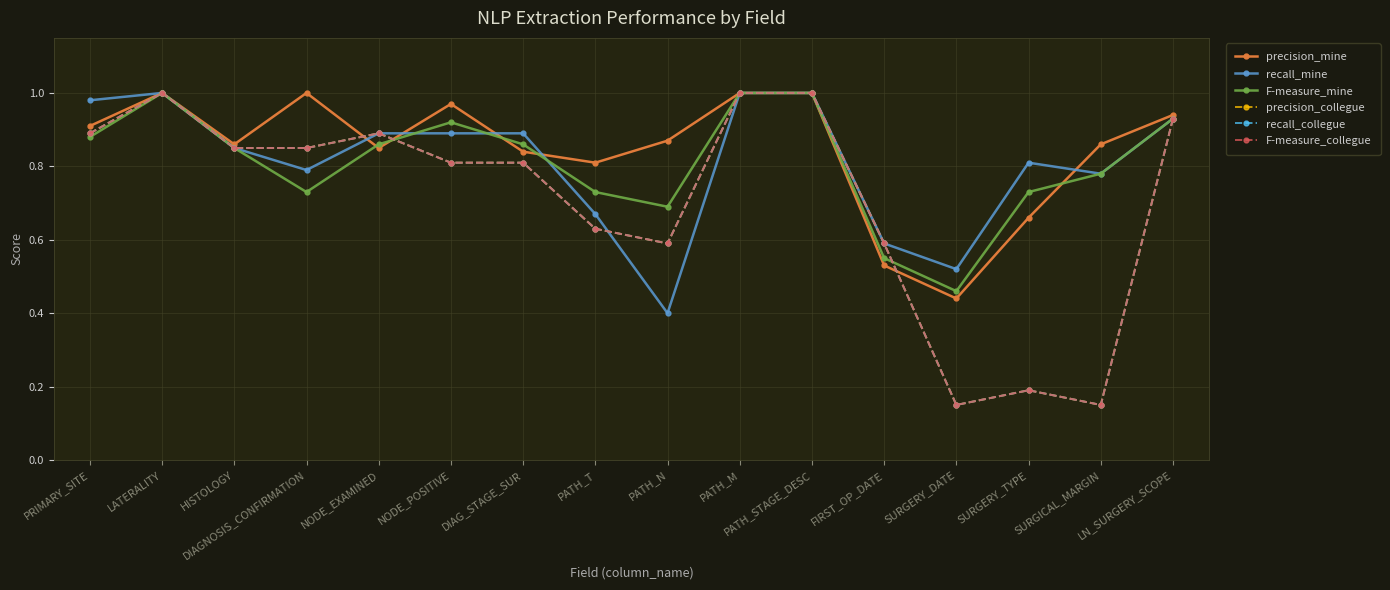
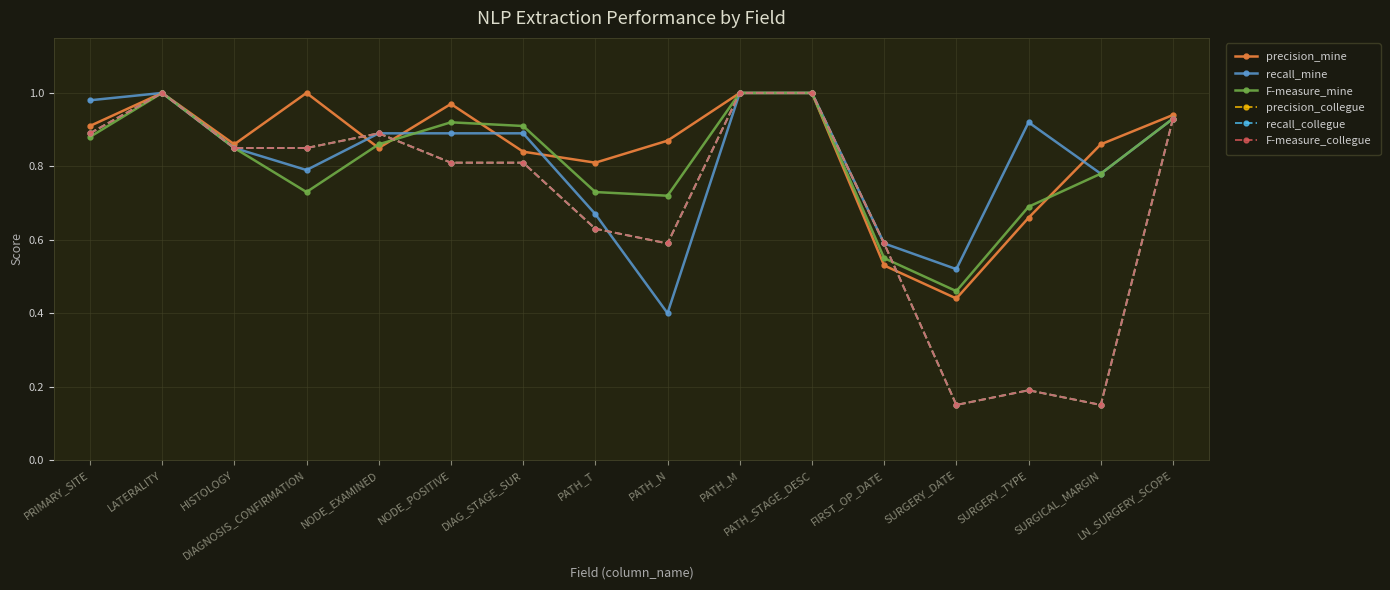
F-measure_mine, DIAG_STAGE_SUR: 0.86 -> 0.91
F-measure_mine, PATH_N: 0.69 -> 0.72
recall_mine, SURGERY_TYPE: 0.81 -> 0.92
F-measure_mine, SURGERY_TYPE: 0.73 -> 0.69
